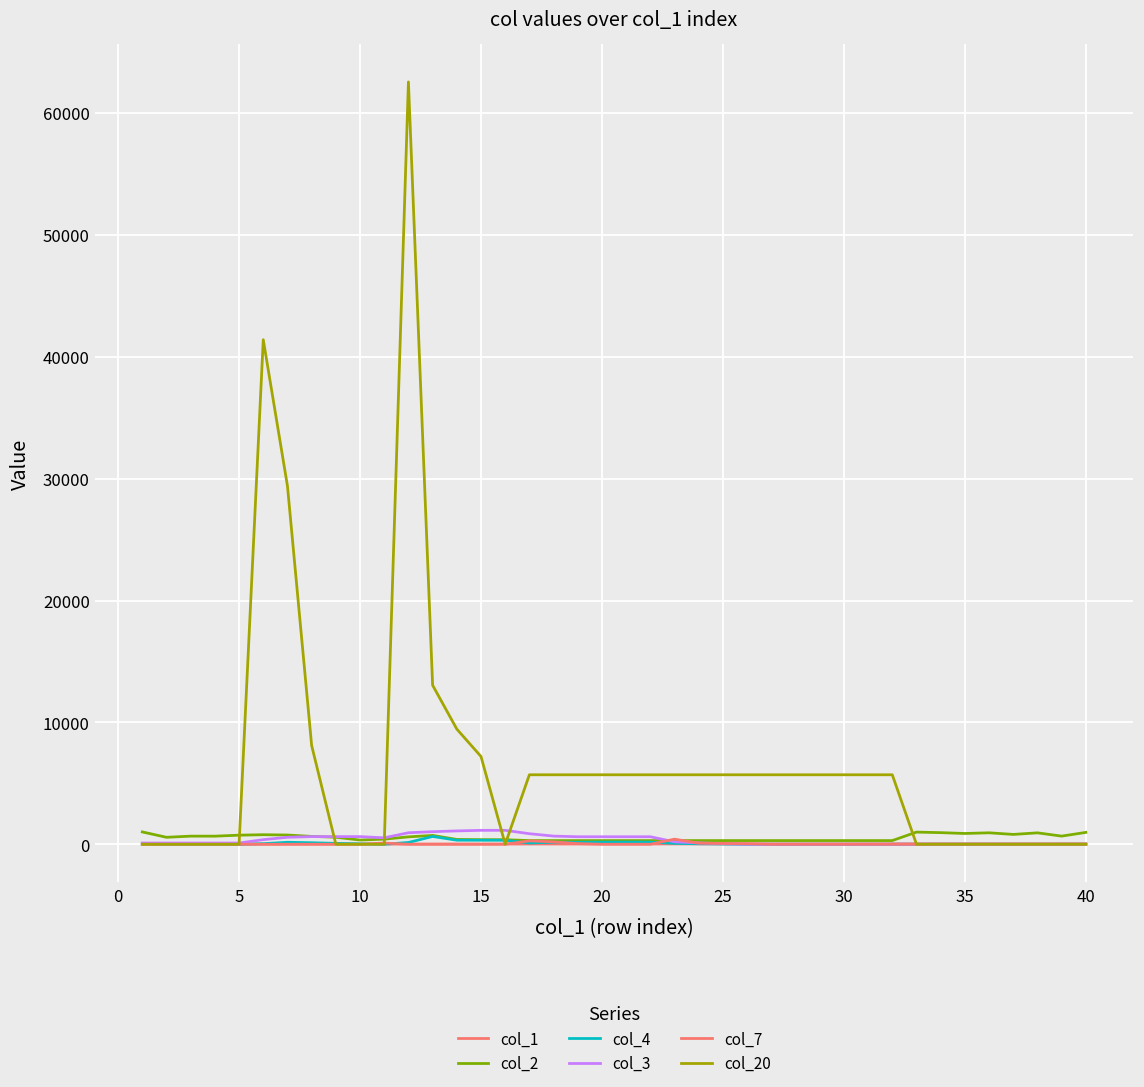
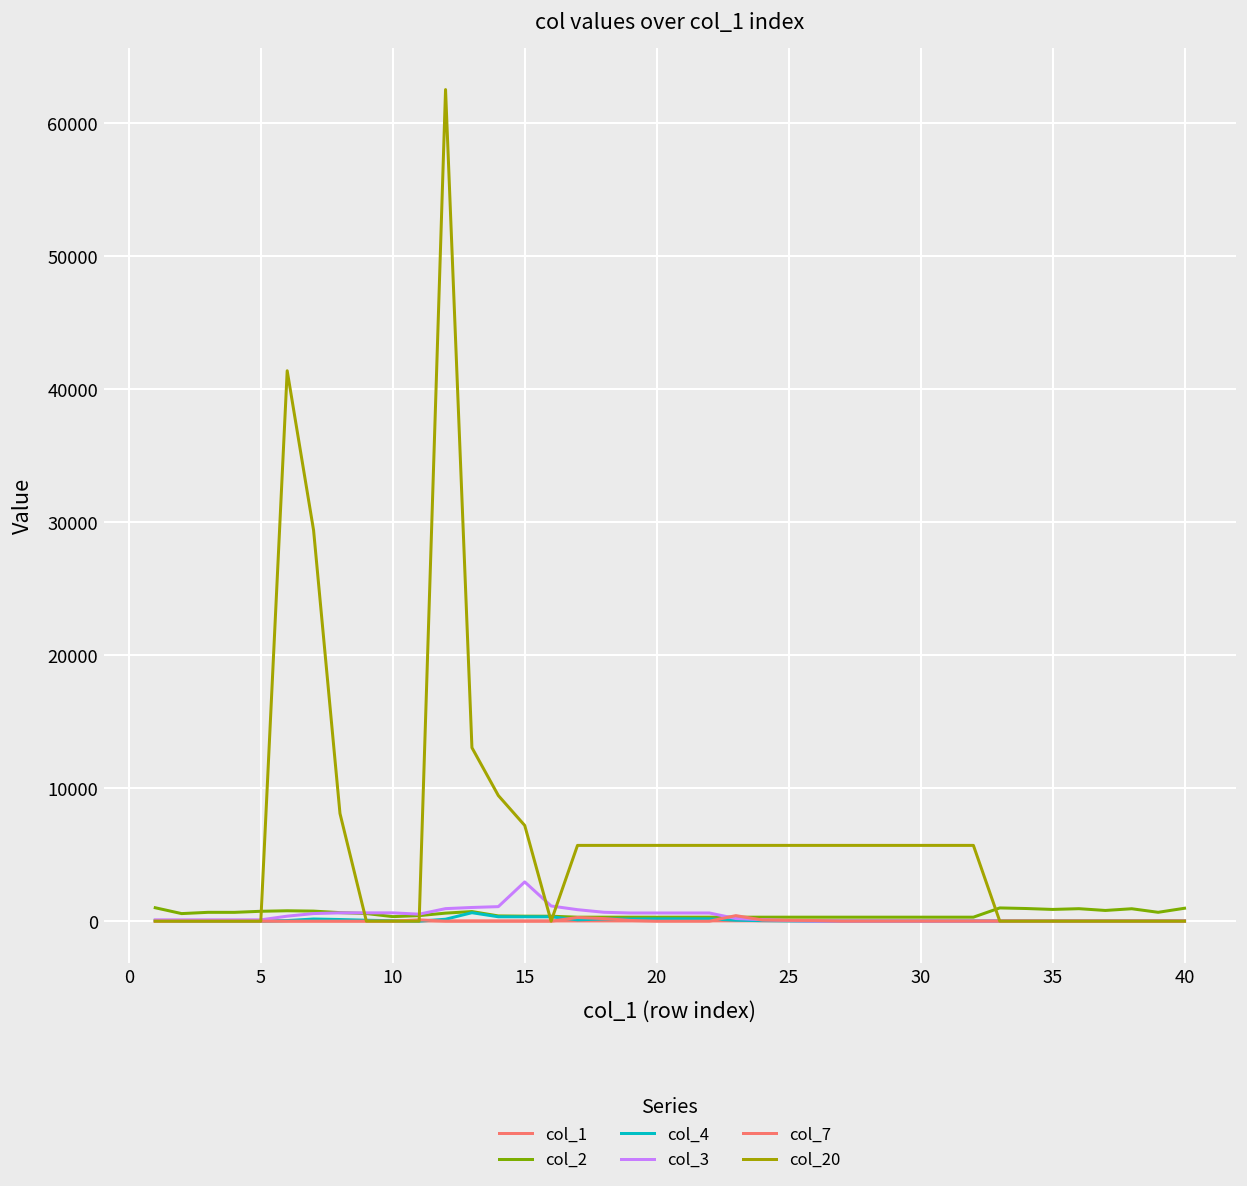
col_3, 15: 1100 -> 3000
